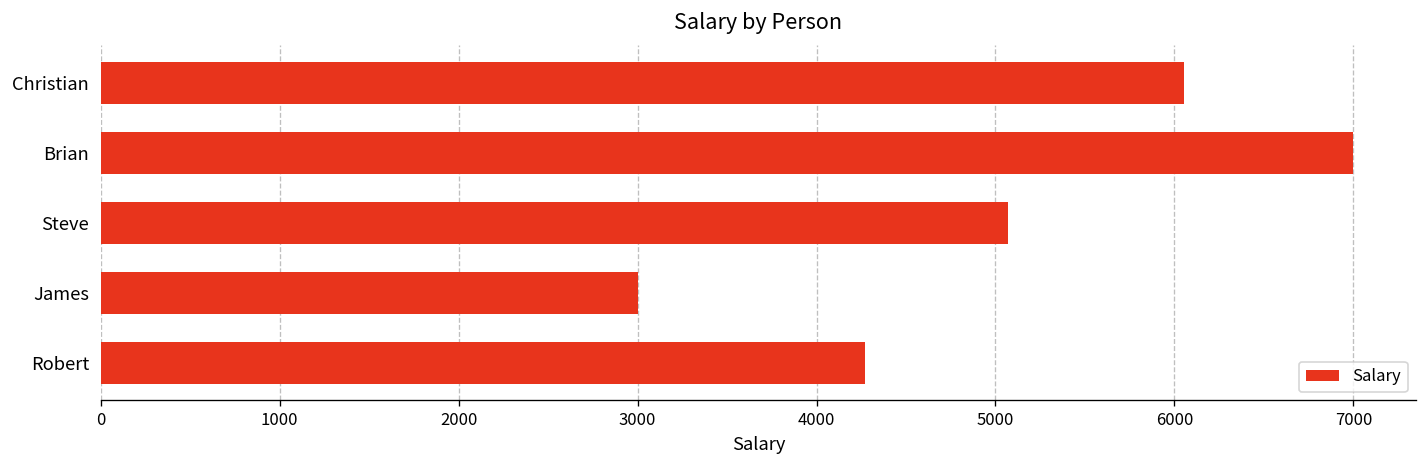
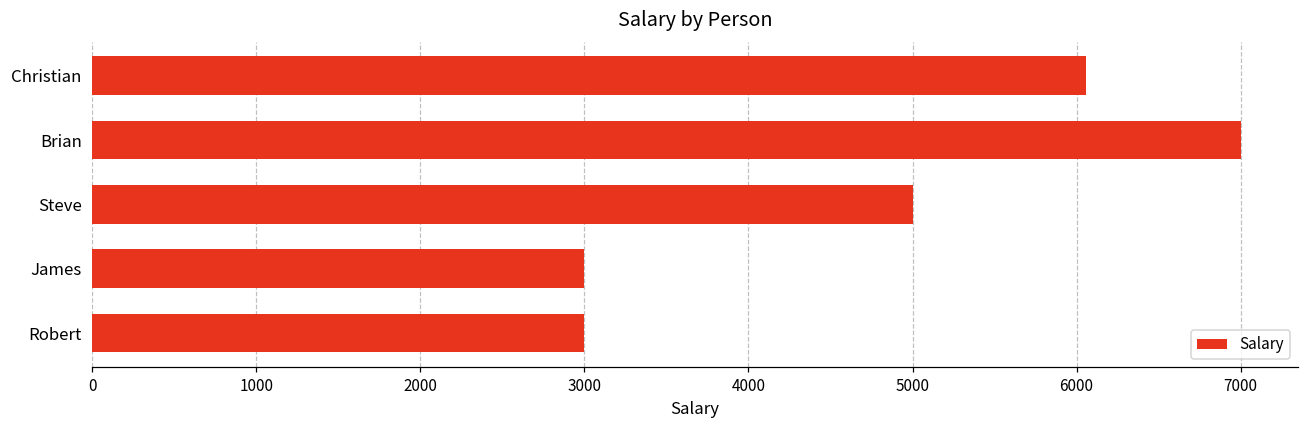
Steve: 5070 -> 5000
Robert: 4270 -> 3000
